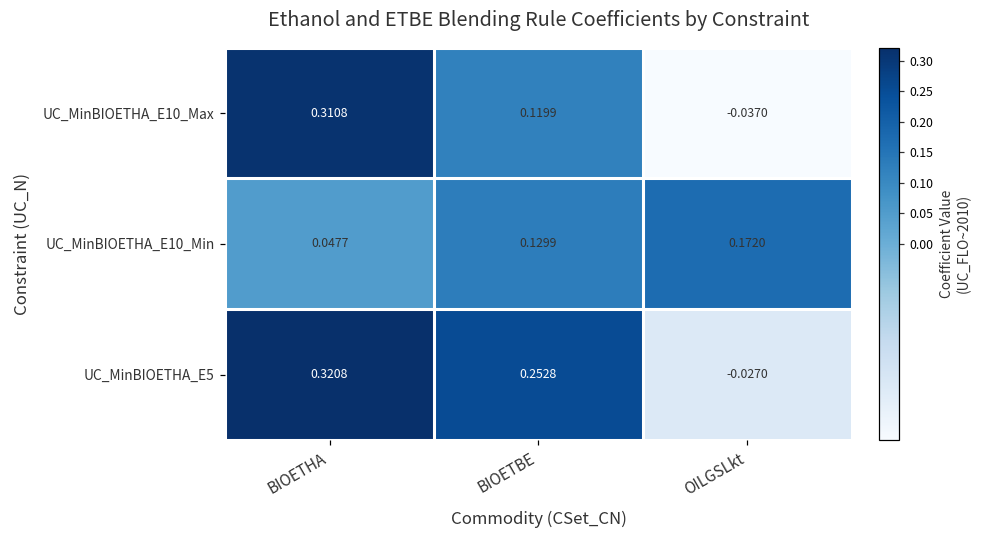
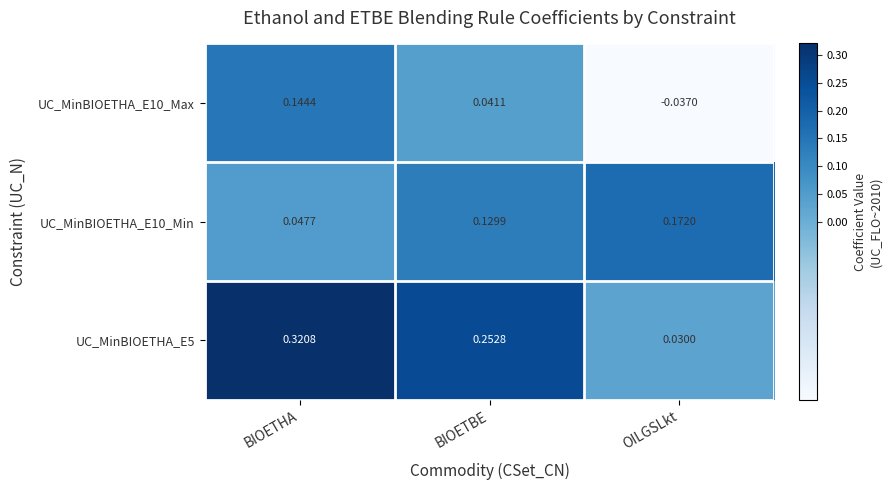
UC_MinBIOETHA_E10_Max, BIOETHA: 0.3108 -> 0.1444
UC_MinBIOETHA_E10_Max, BIOETBE: 0.1199 -> 0.0411
UC_MinBIOETHA_E5, OILGSLkt: -0.0270 -> 0.0300
